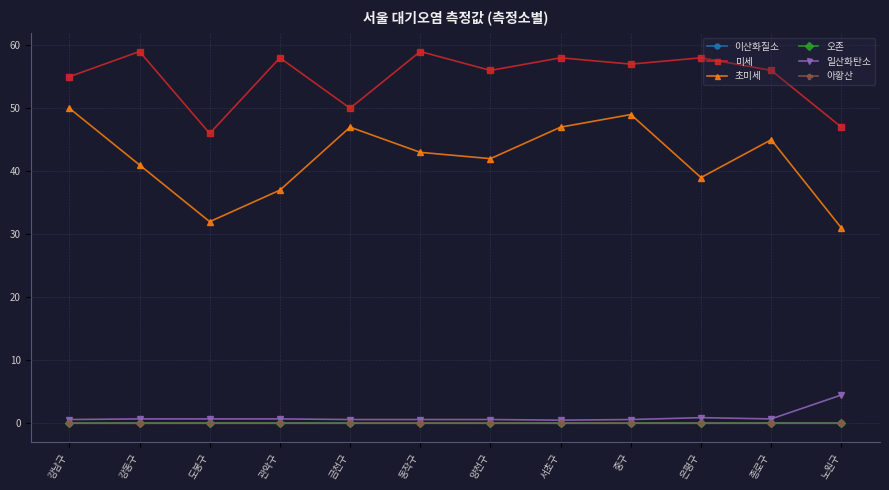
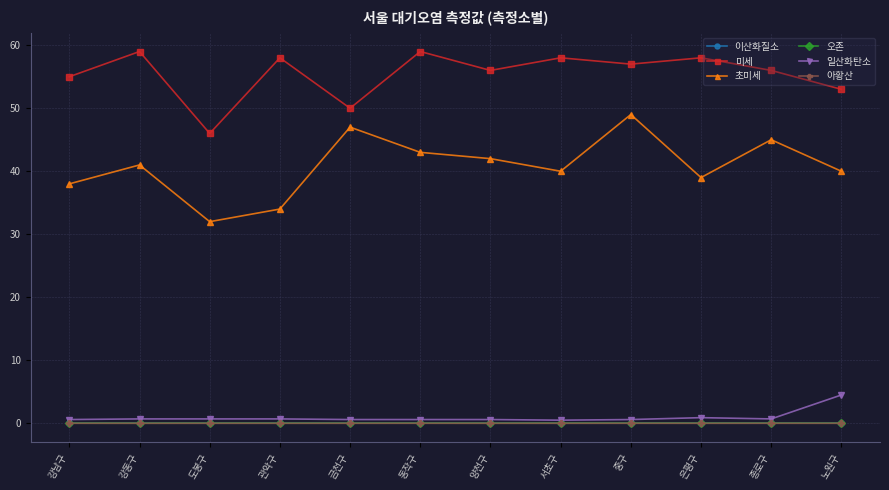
초미세, 강남구: 50 -> 38
초미세, 관악구: 37 -> 34
초미세, 서초구: 47 -> 40
미세, 노원구: 47 -> 53
초미세, 노원구: 31 -> 40
